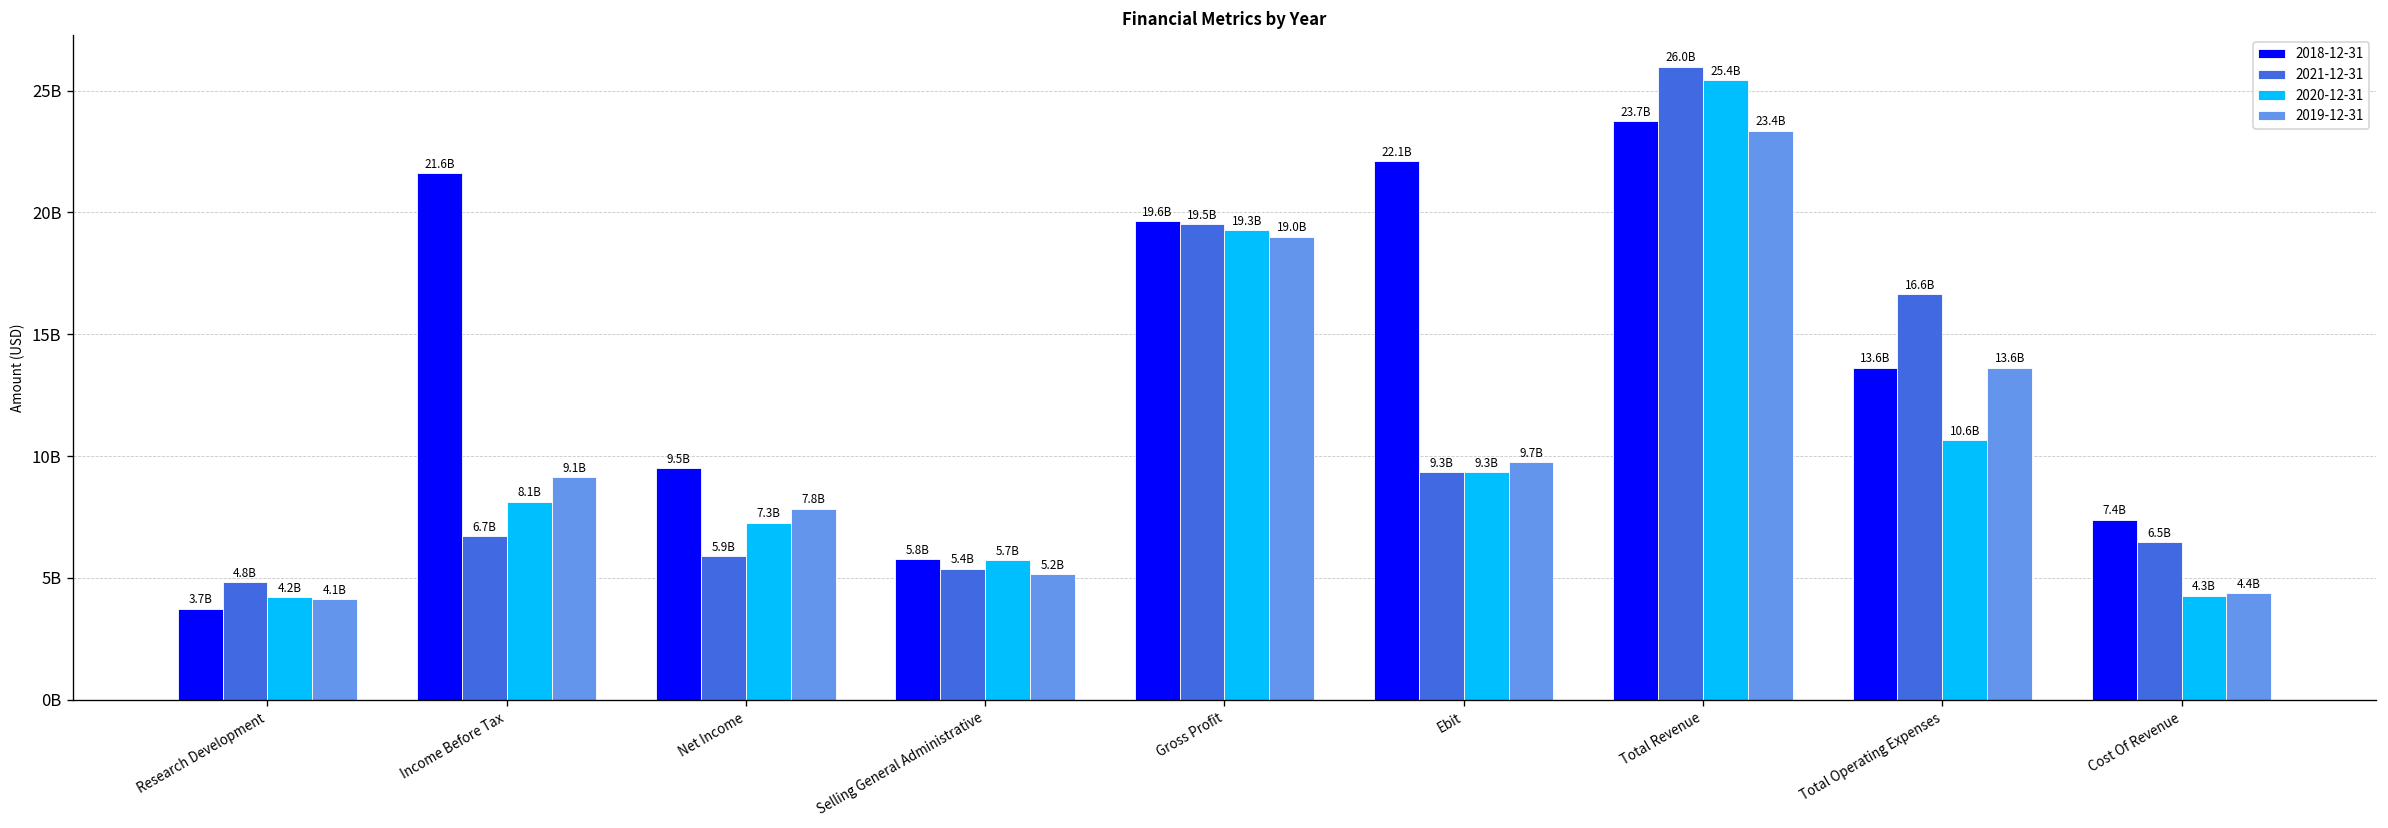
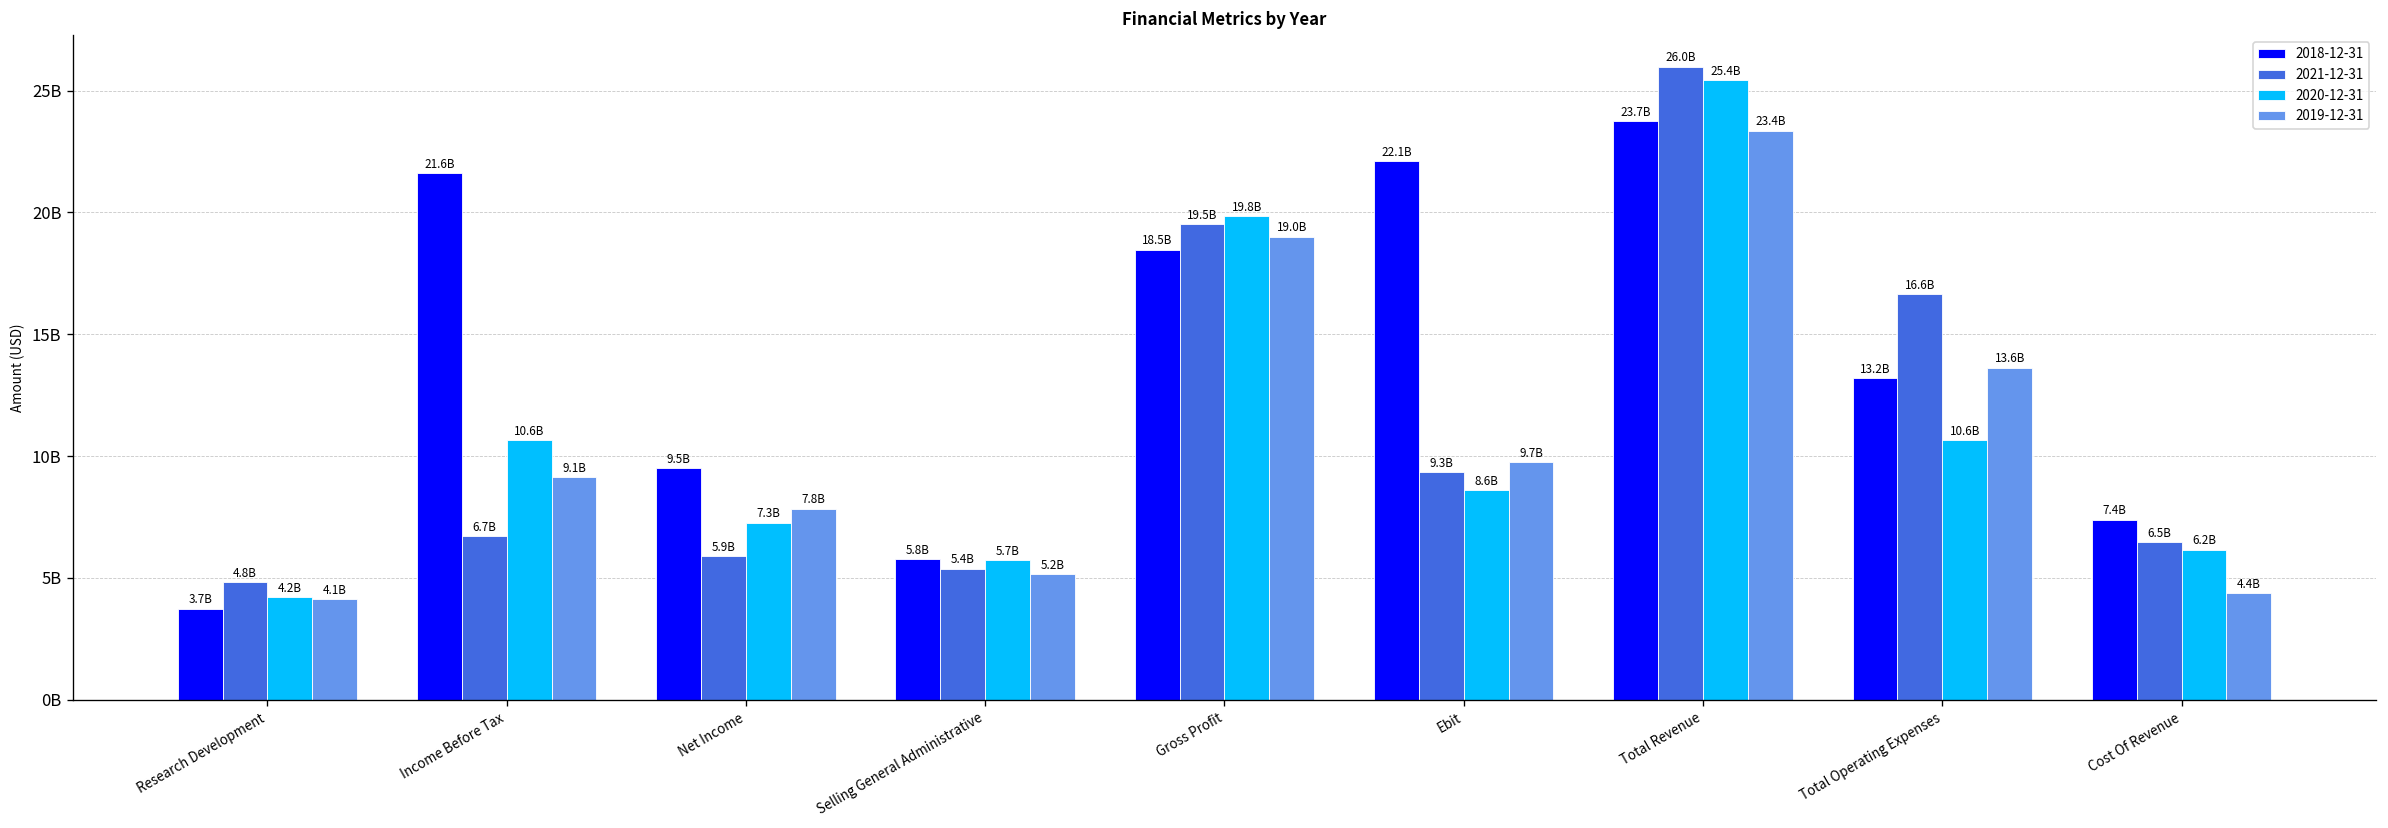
2020-12-31, Income Before Tax: 8.1B -> 10.6B
2018-12-31, Gross Profit: 19.6B -> 18.5B
2020-12-31, Gross Profit: 19.3B -> 19.8B
2020-12-31, Ebit: 9.3B -> 8.6B
2018-12-31, Total Operating Expenses: 13.6B -> 13.2B
2020-12-31, Cost Of Revenue: 4.3B -> 6.2B
